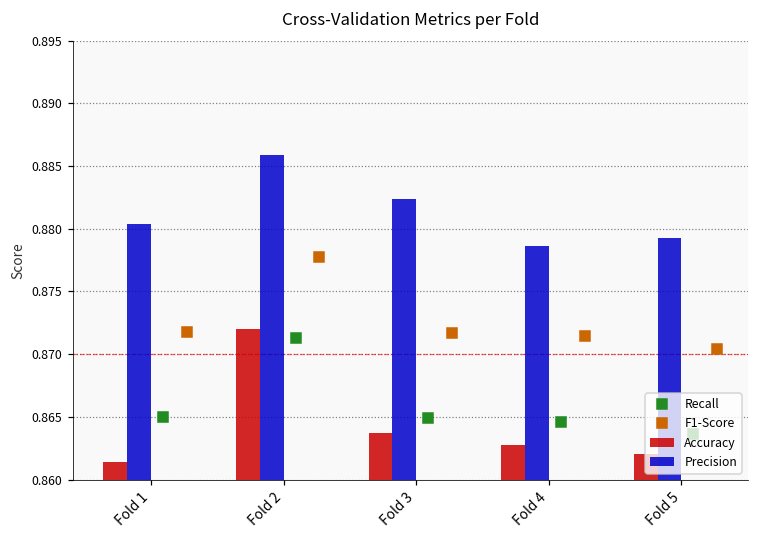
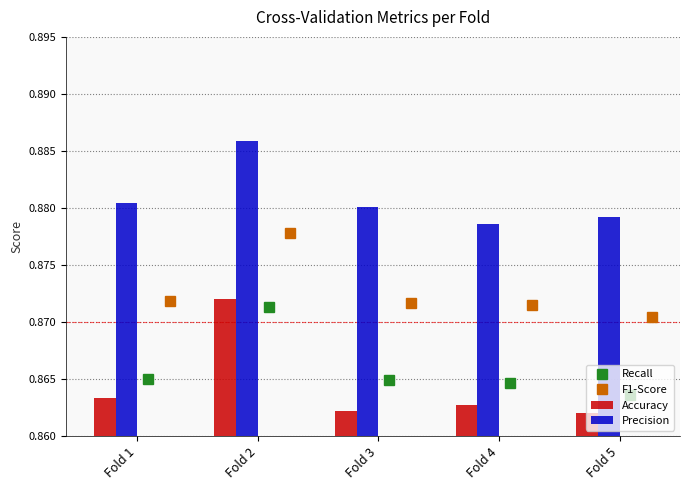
Accuracy, Fold 1: 0.8614 -> 0.8633
Accuracy, Fold 3: 0.8638 -> 0.8622
Precision, Fold 3: 0.8824 -> 0.8801
